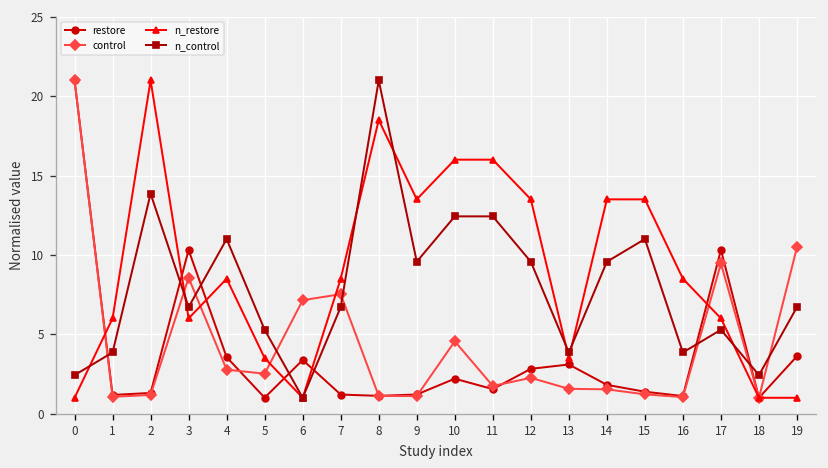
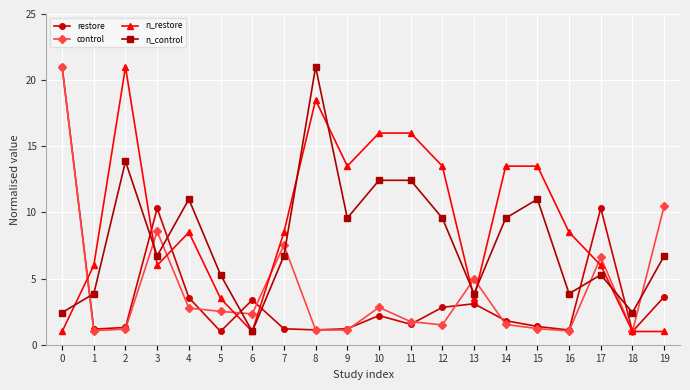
control, 6: 7.1 -> 2.3
control, 10: 4.6 -> 2.8
control, 12: 2.3 -> 1.5
control, 13: 1.6 -> 5.0
control, 17: 9.5 -> 6.6
